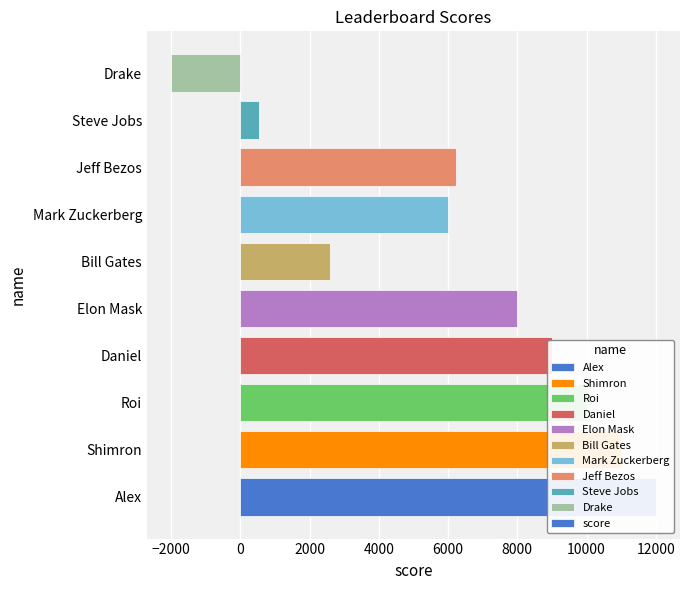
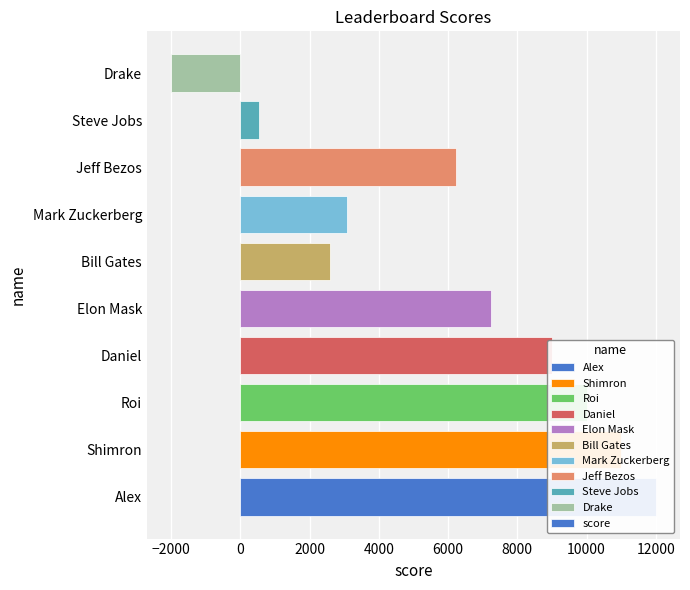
Mark Zuckerberg: 6000 -> 3100
Elon Mask: 8000 -> 7200
